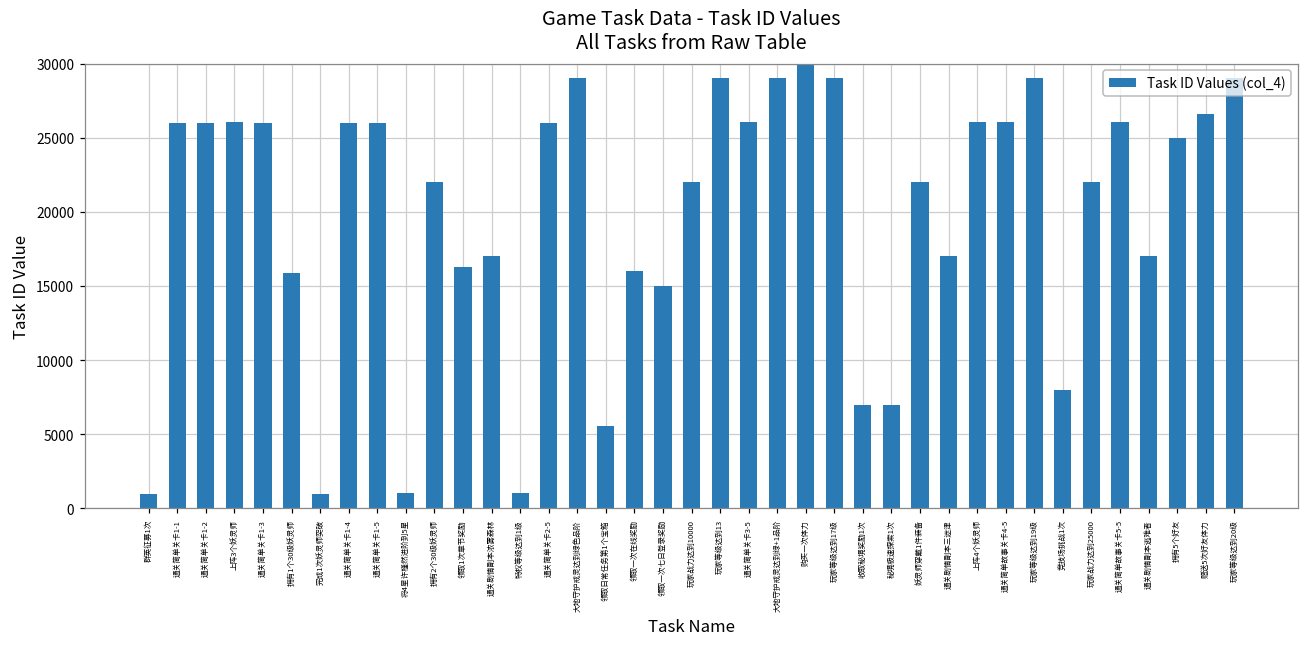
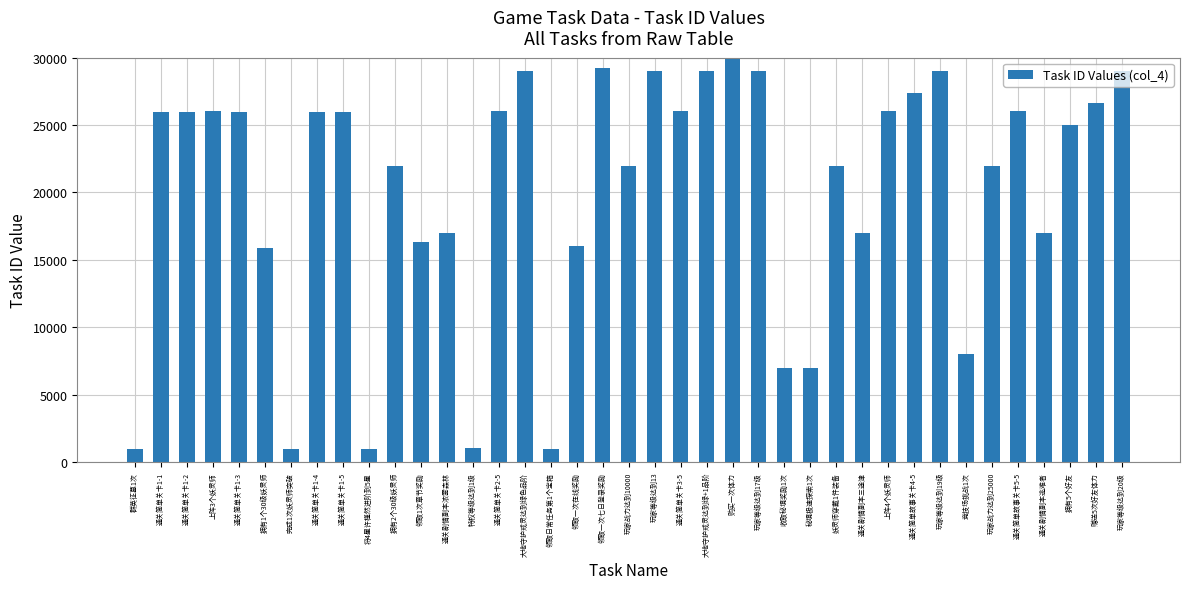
领取日常任务第1个宝箱: 5500 -> 1000
领取一次七日登录奖励: 15000 -> 29200
通关简单故事关卡4-5: 26100 -> 27400
